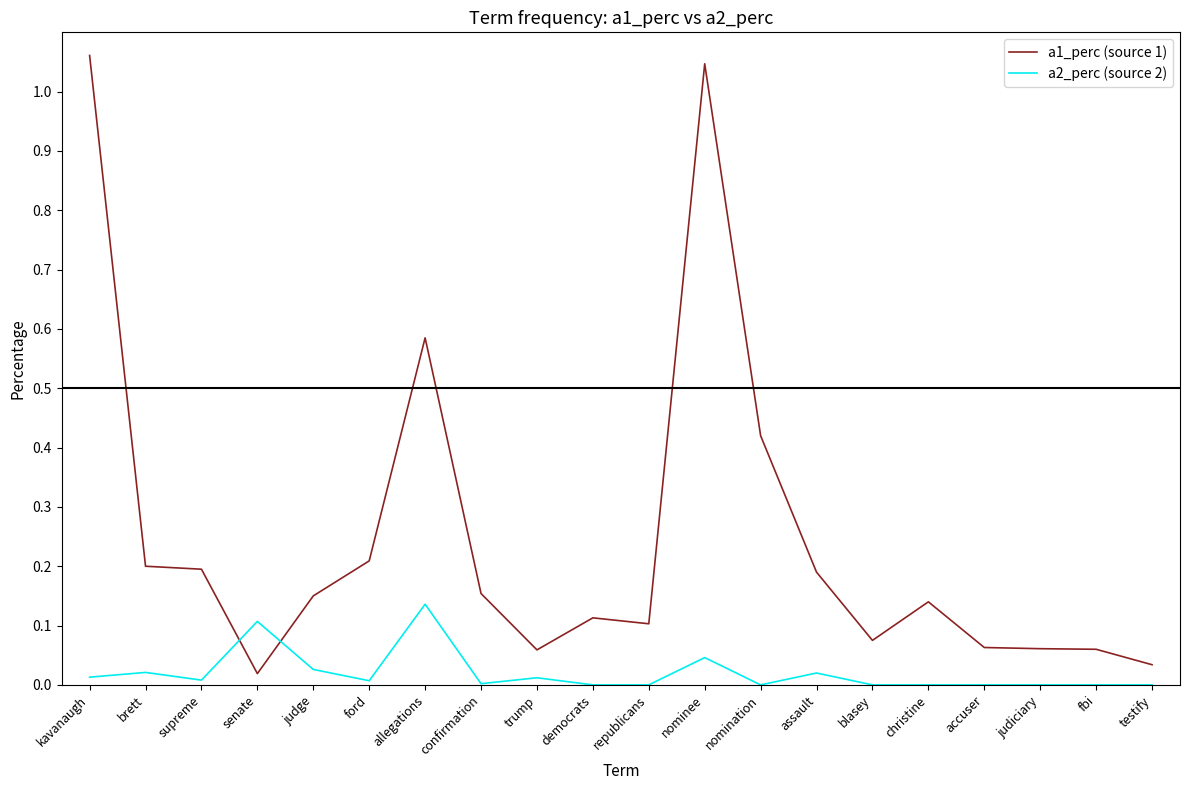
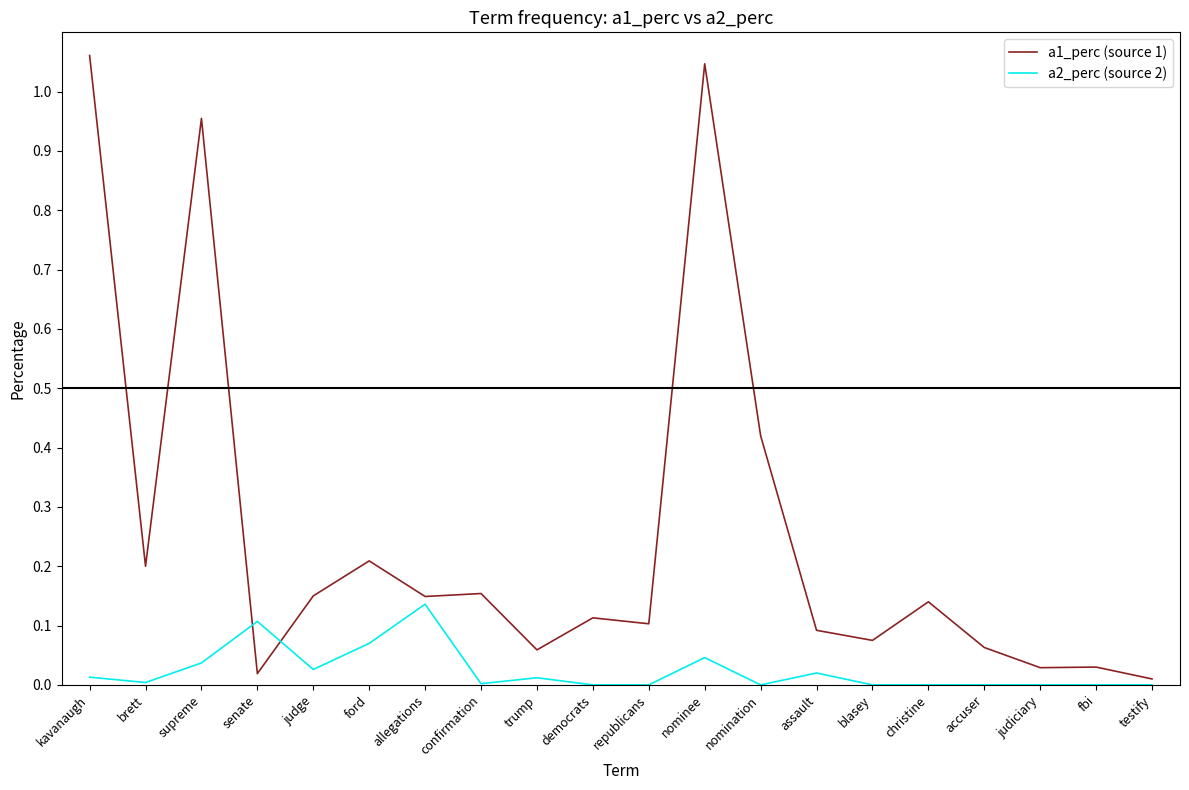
a2_perc (source 2), brett: 0.02 -> 0.00
a1_perc (source 1), supreme: 0.20 -> 0.96
a2_perc (source 2), supreme: 0.01 -> 0.04
a2_perc (source 2), ford: 0.01 -> 0.07
a1_perc (source 1), allegations: 0.59 -> 0.15
a1_perc (source 1), assault: 0.19 -> 0.09
a1_perc (source 1), judiciary: 0.06 -> 0.03
a1_perc (source 1), fbi: 0.06 -> 0.03
a1_perc (source 1), testify: 0.03 -> 0.01
